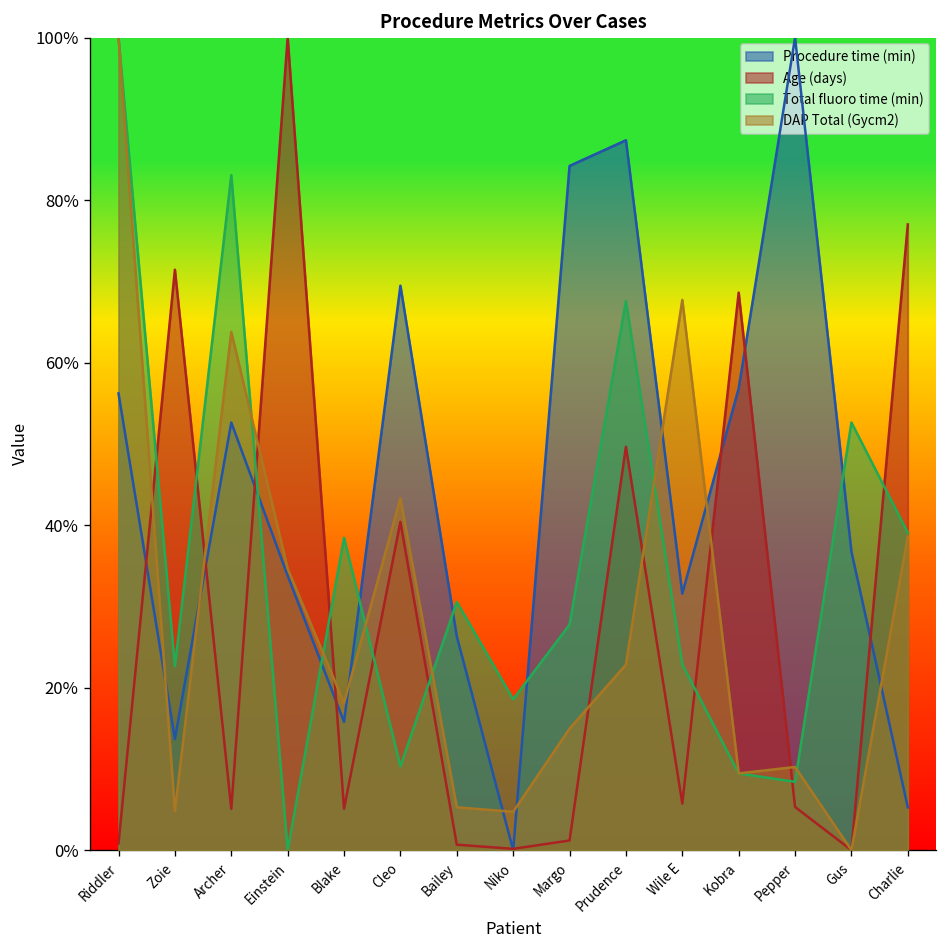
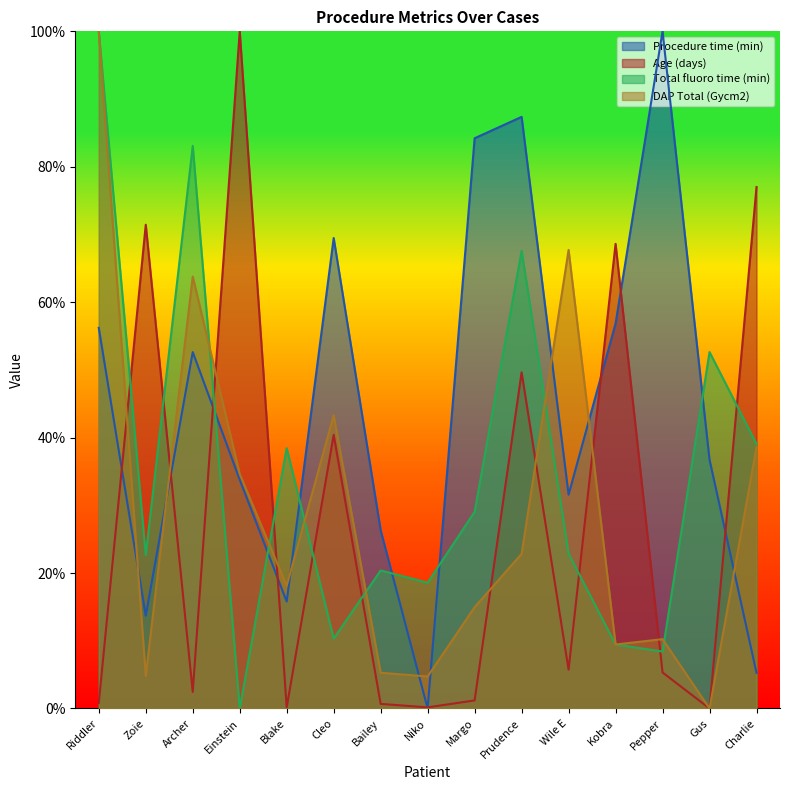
Age (days), Archer: 5% -> 2%
Age (days), Blake: 5% -> 0%
Total fluoro time (min), Bailey: 31% -> 20%
Total fluoro time (min), Margo: 28% -> 29%
